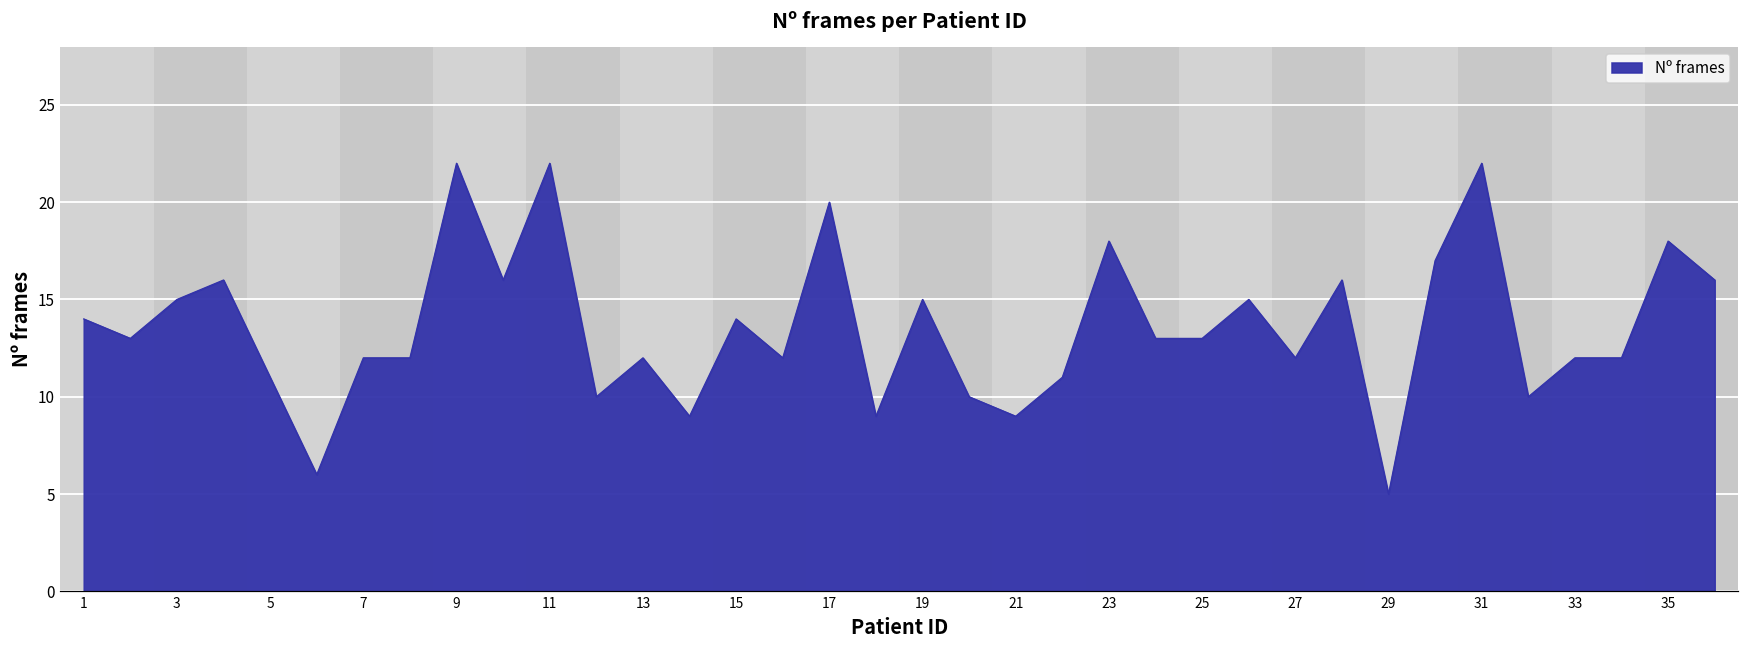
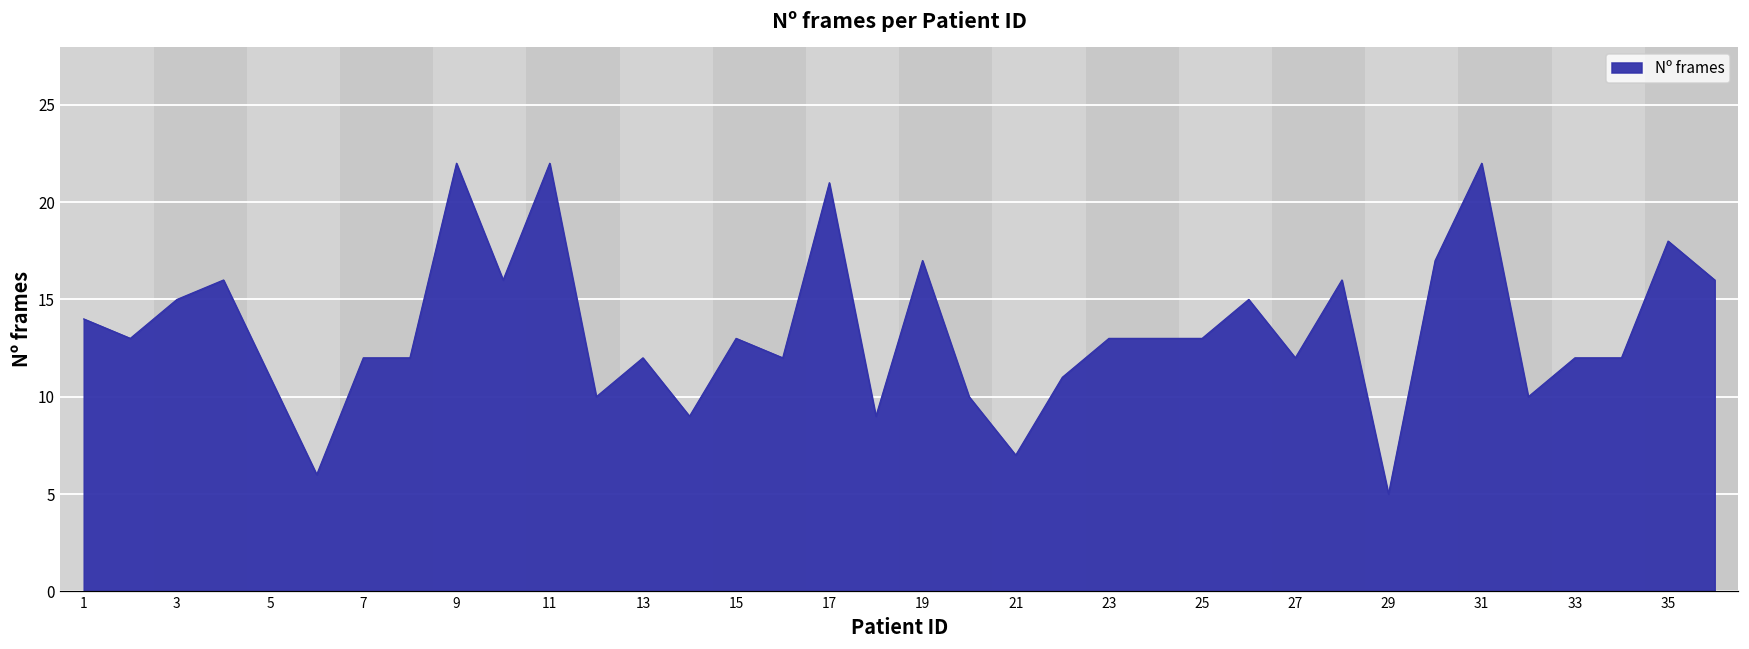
15: 14 -> 13
17: 20 -> 21
19: 15 -> 17
21: 9 -> 7
23: 18 -> 13
